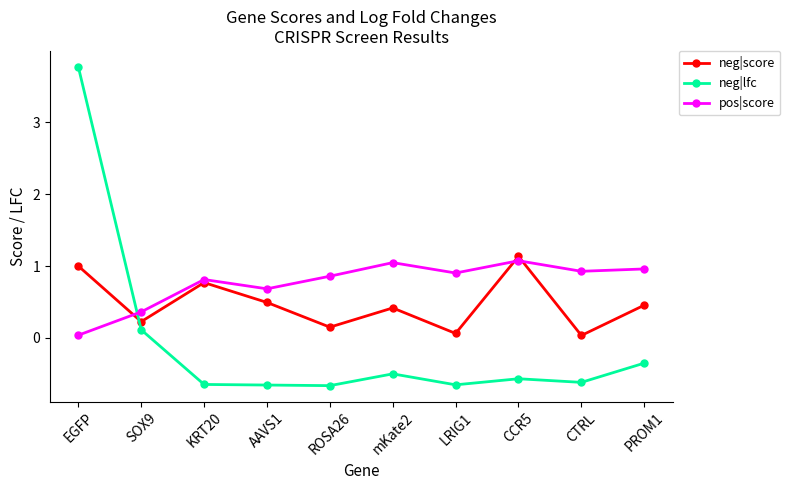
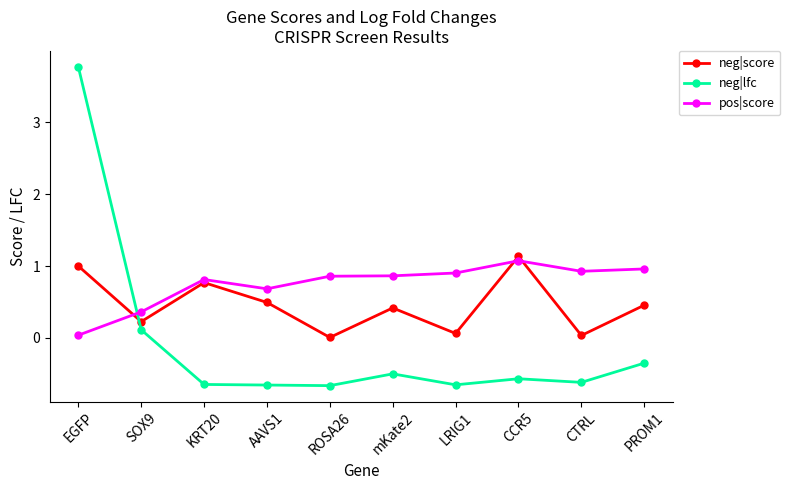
neg|score, ROSA26: 0.2 -> 0.0
pos|score, mKate2: 1.0 -> 0.9
